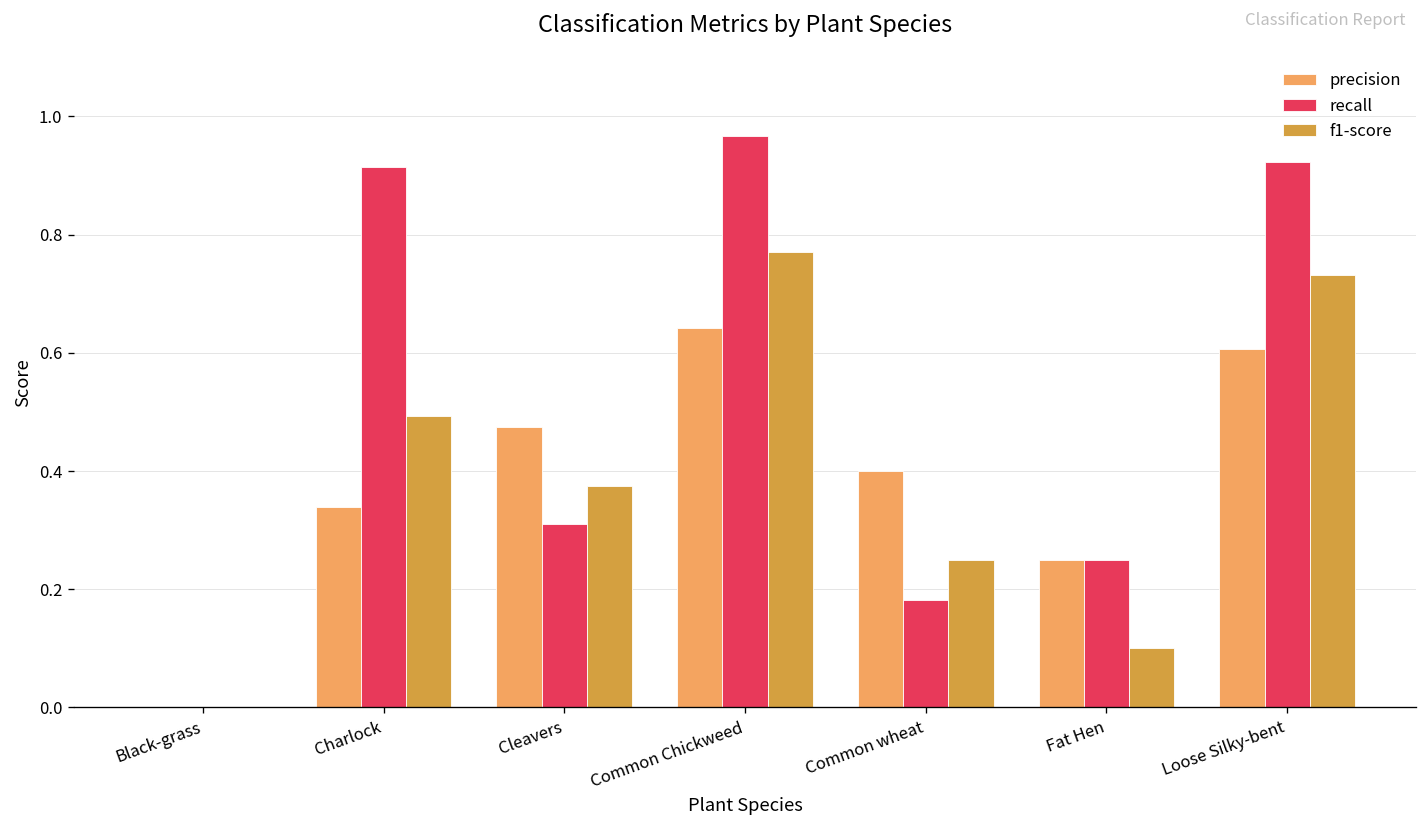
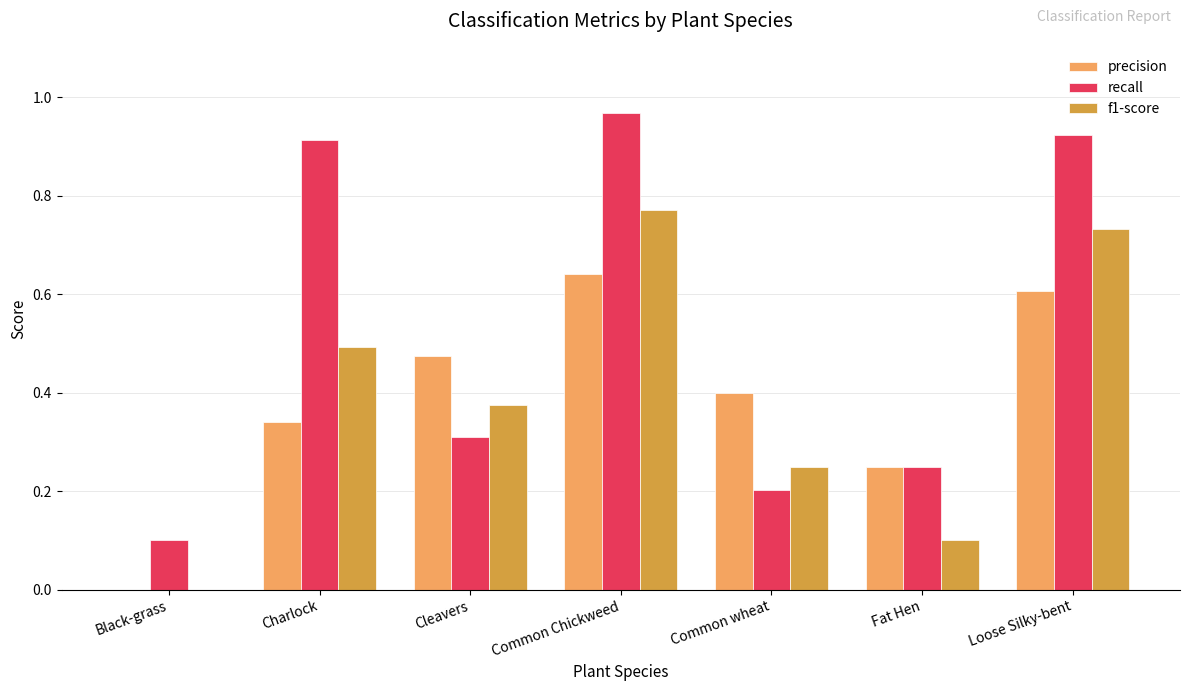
recall, Black-grass: 0.0 -> 0.1
recall, Common wheat: 0.18 -> 0.20
